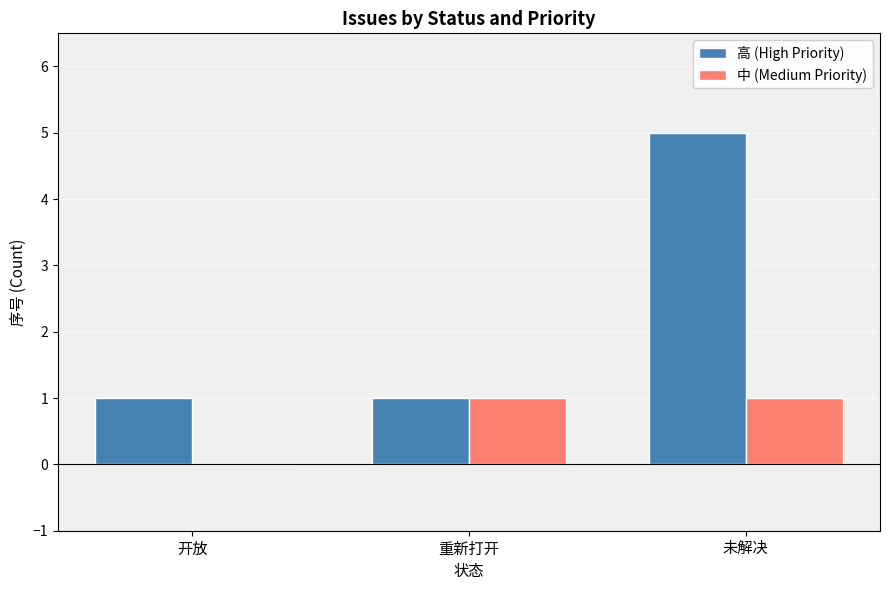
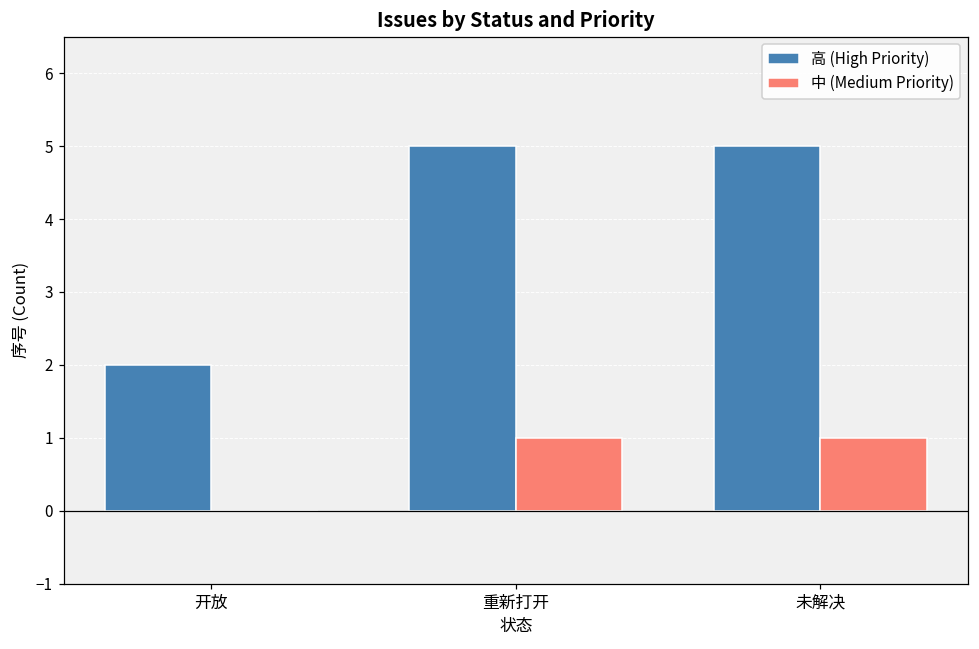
高 (High Priority), 开放: 1 -> 2
高 (High Priority), 重新打开: 1 -> 5
